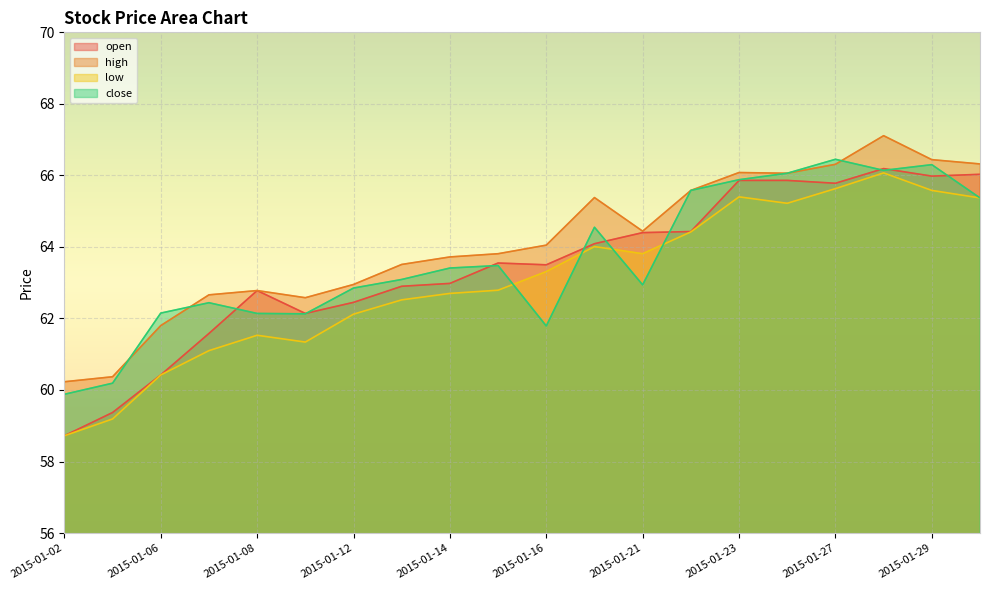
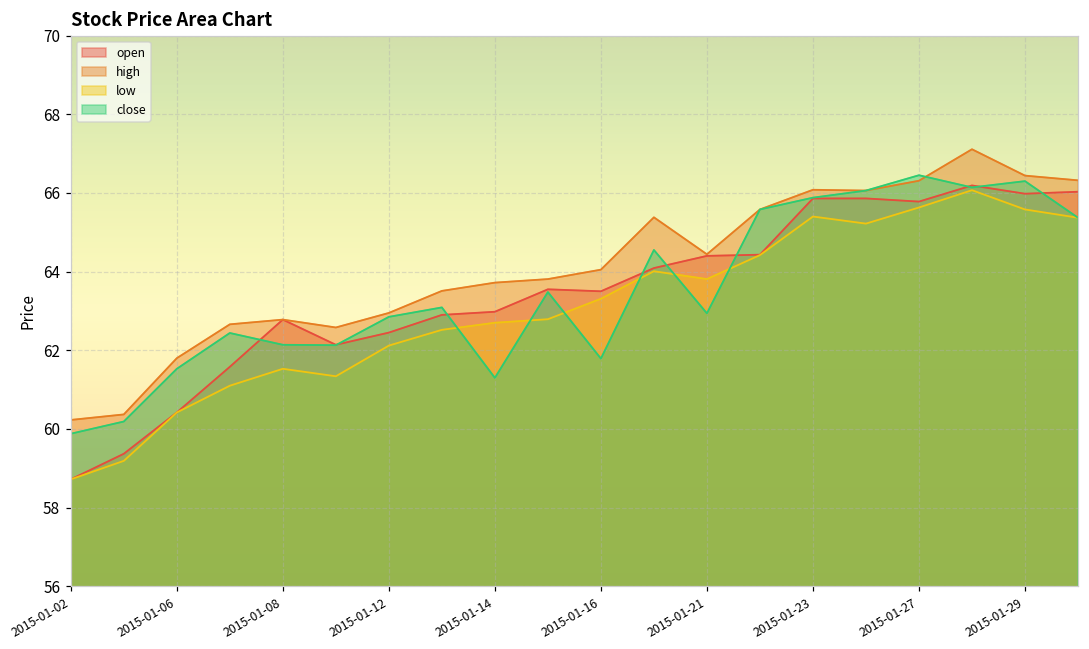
close, 2015-01-06: 62.2 -> 61.5
close, 2015-01-14: 63.4 -> 61.3
